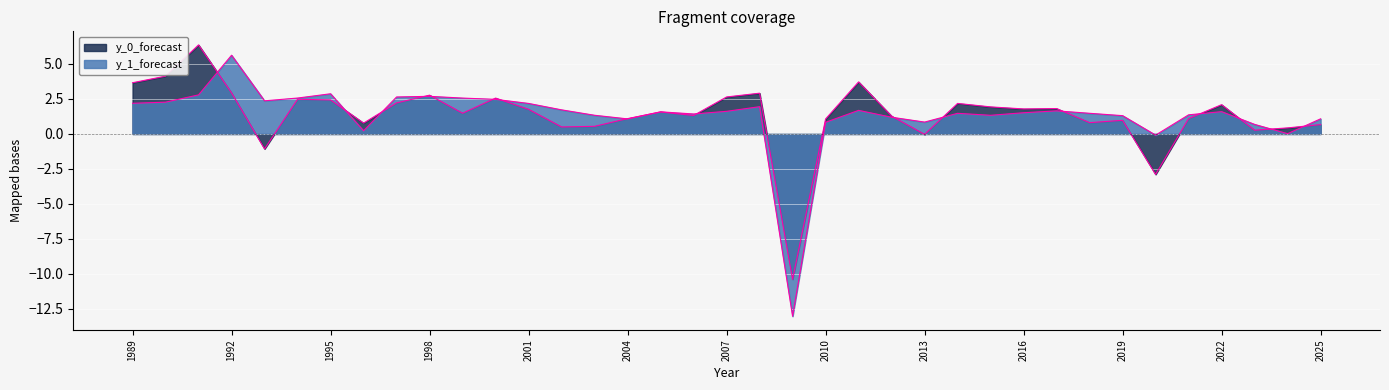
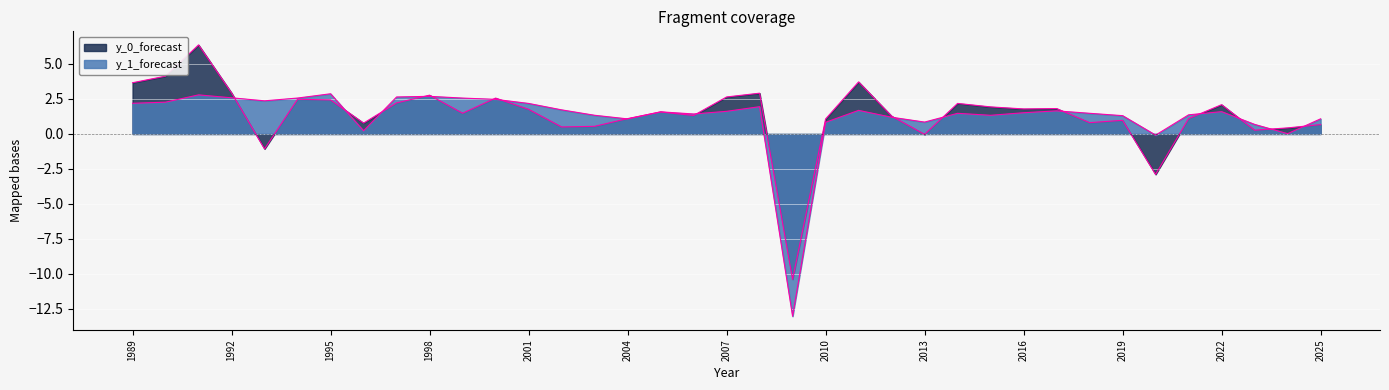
y_1_forecast, 1992: 5.6 -> 2.6
